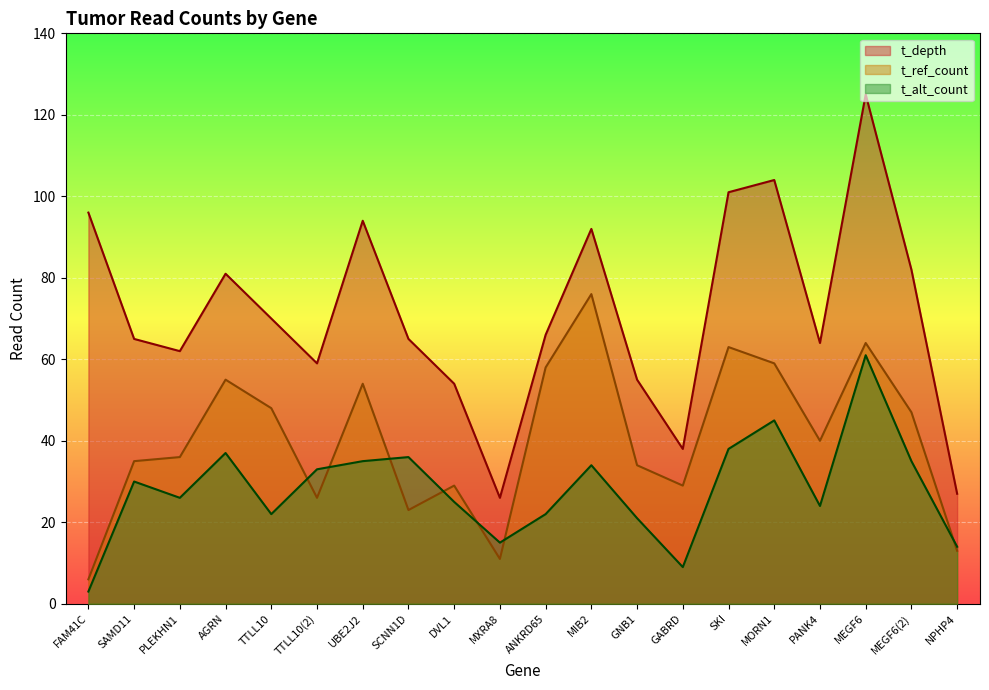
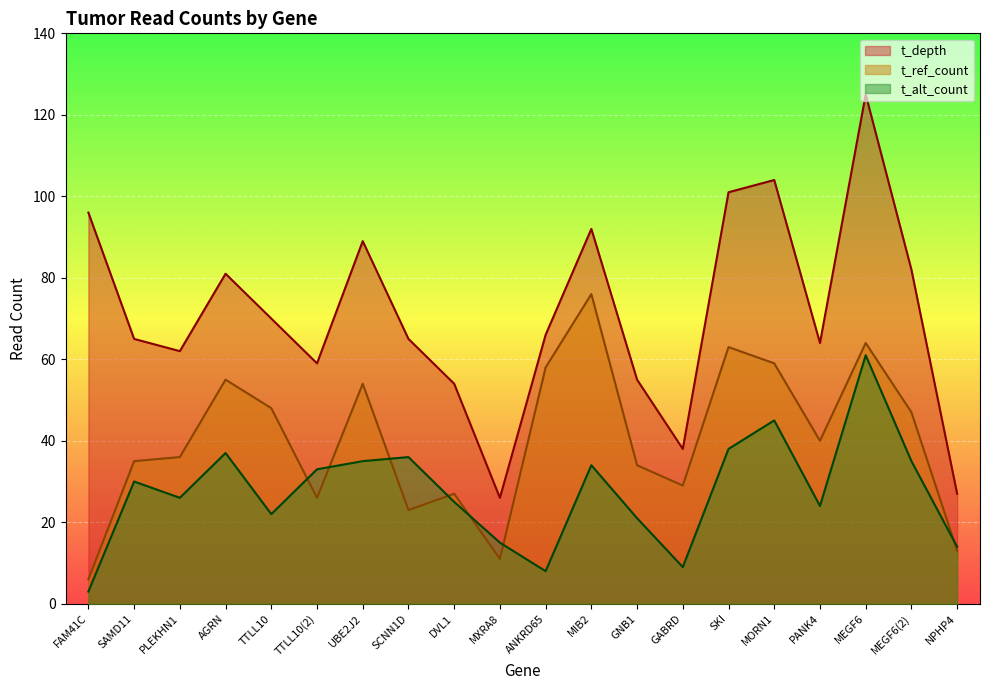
t_depth, UBE2J2: 94 -> 89
t_ref_count, DVL1: 29 -> 27
t_alt_count, ANKRD65: 22 -> 8
